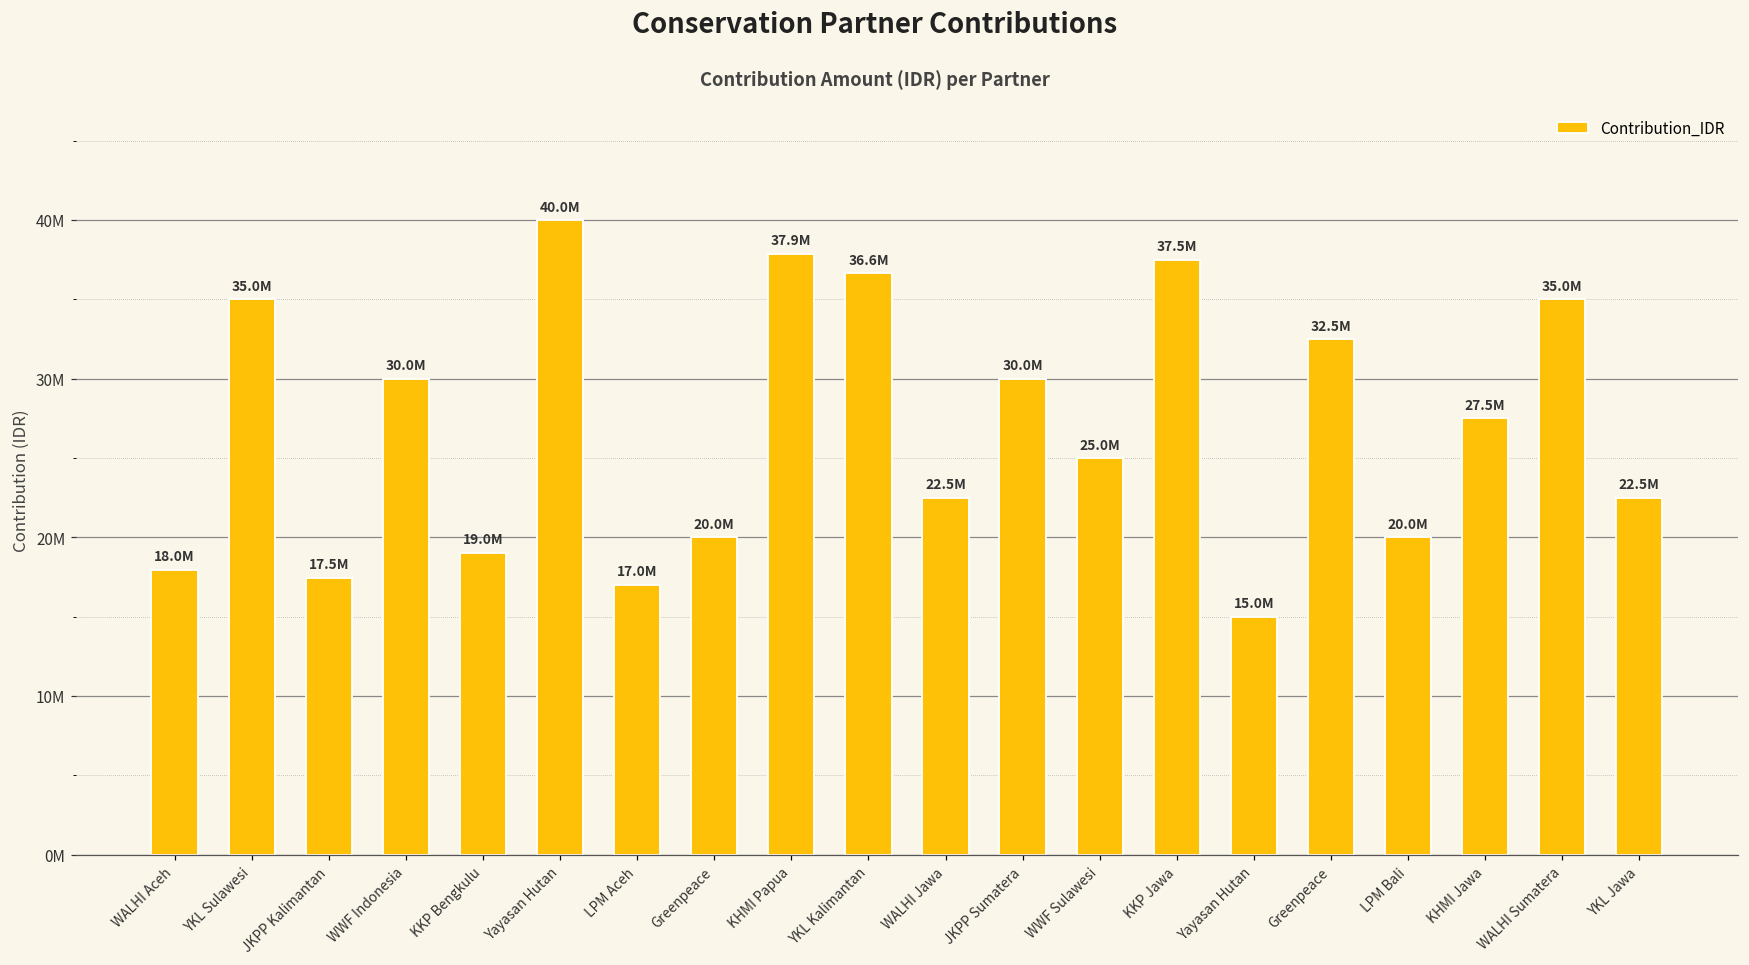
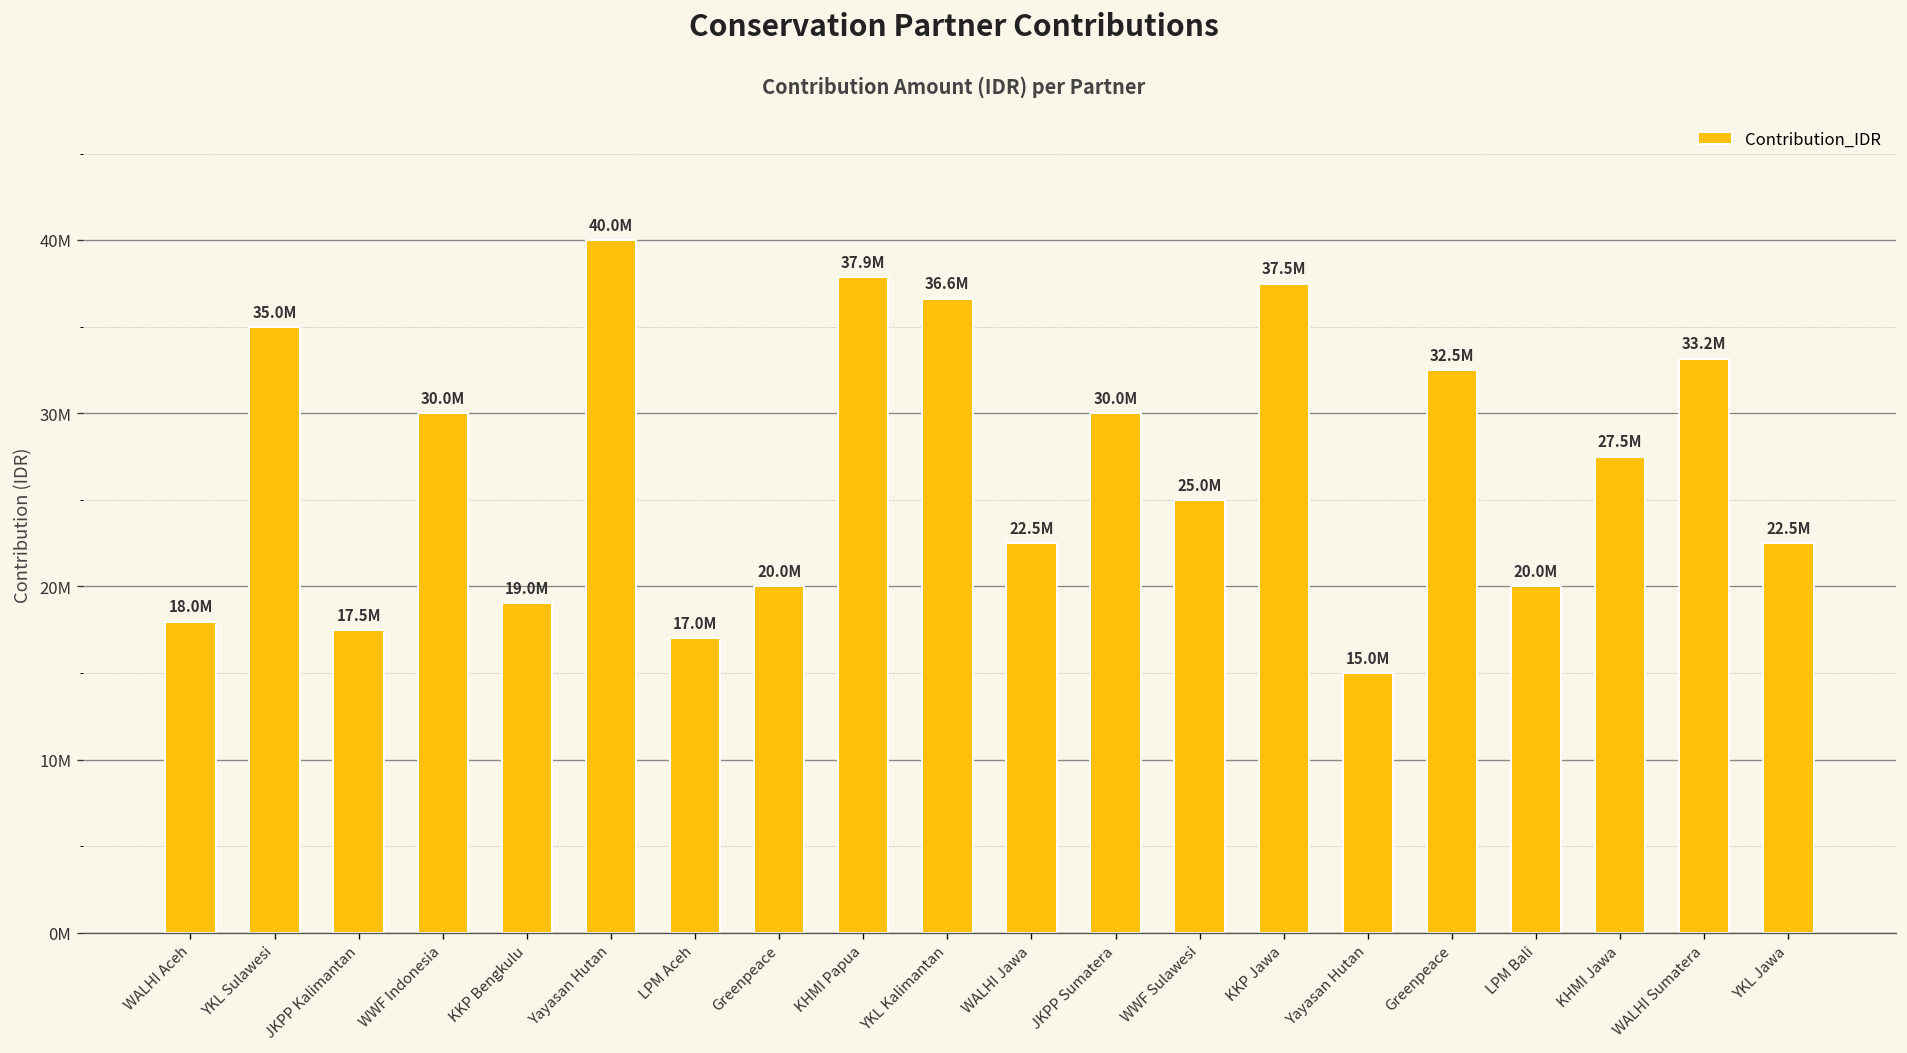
WALHI Sumatera: 35.0M -> 33.2M
